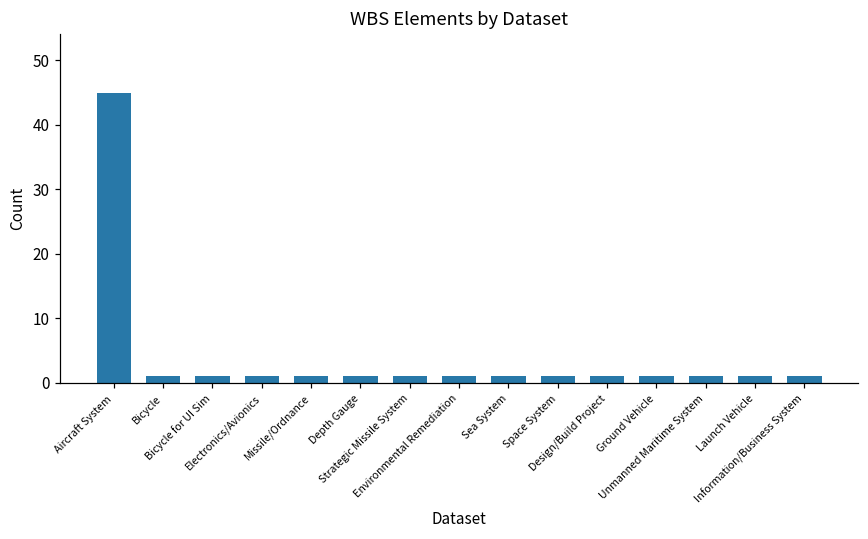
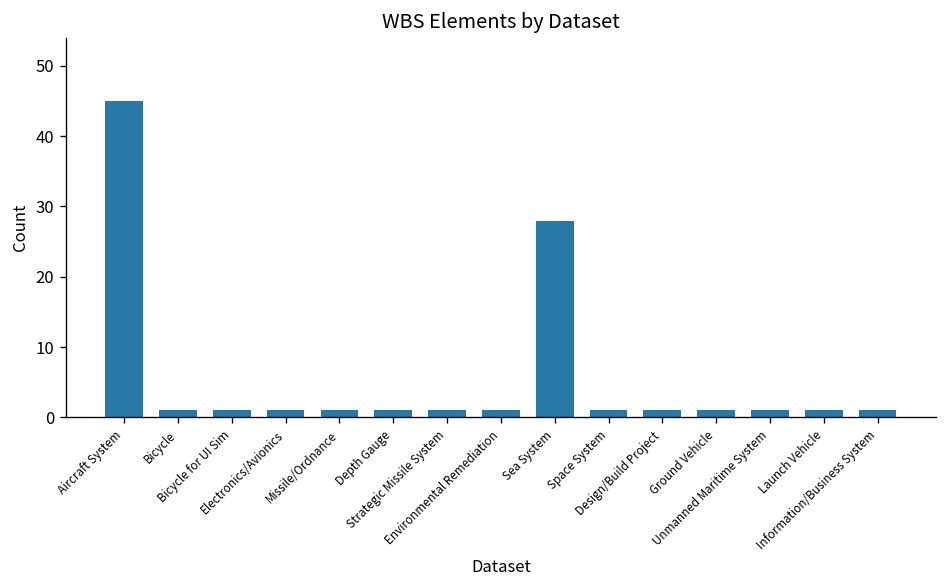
Sea System: 1 -> 28
